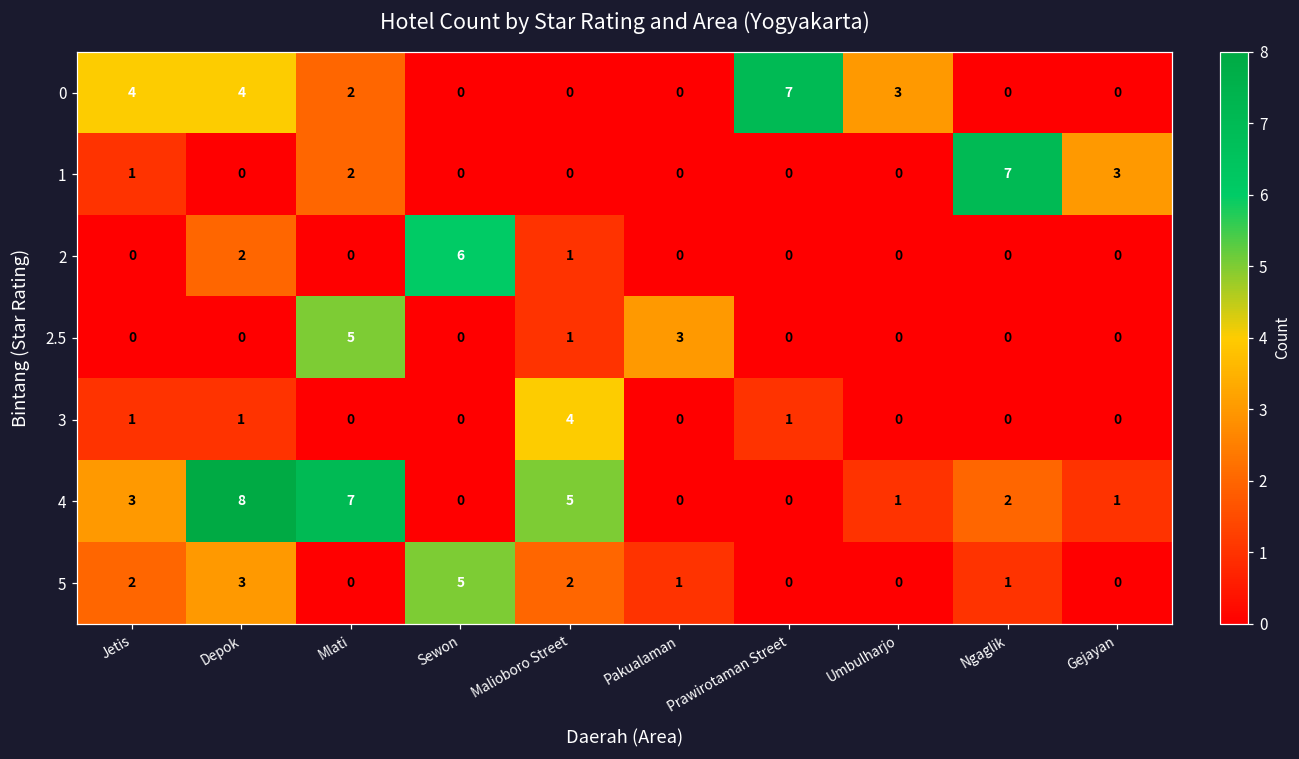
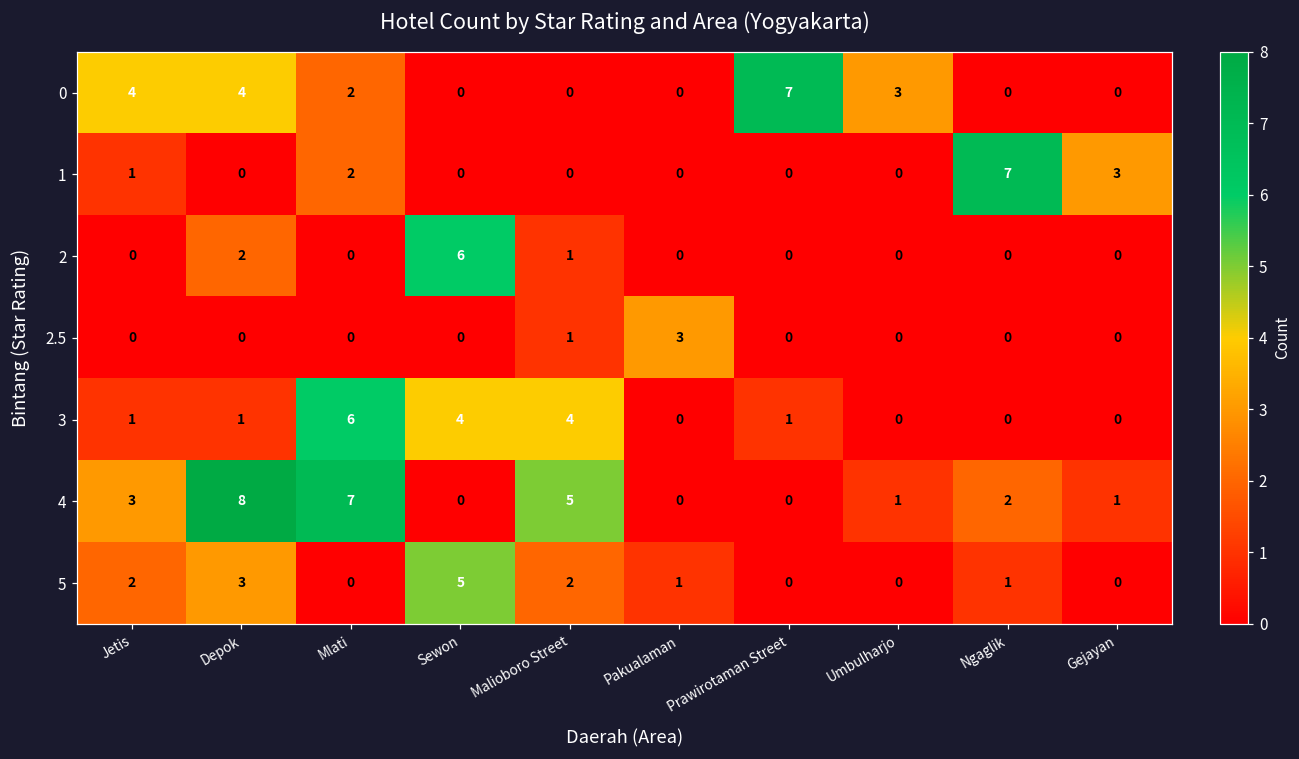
2.5, Mlati: 5 -> 0
3, Mlati: 0 -> 6
3, Sewon: 0 -> 4
